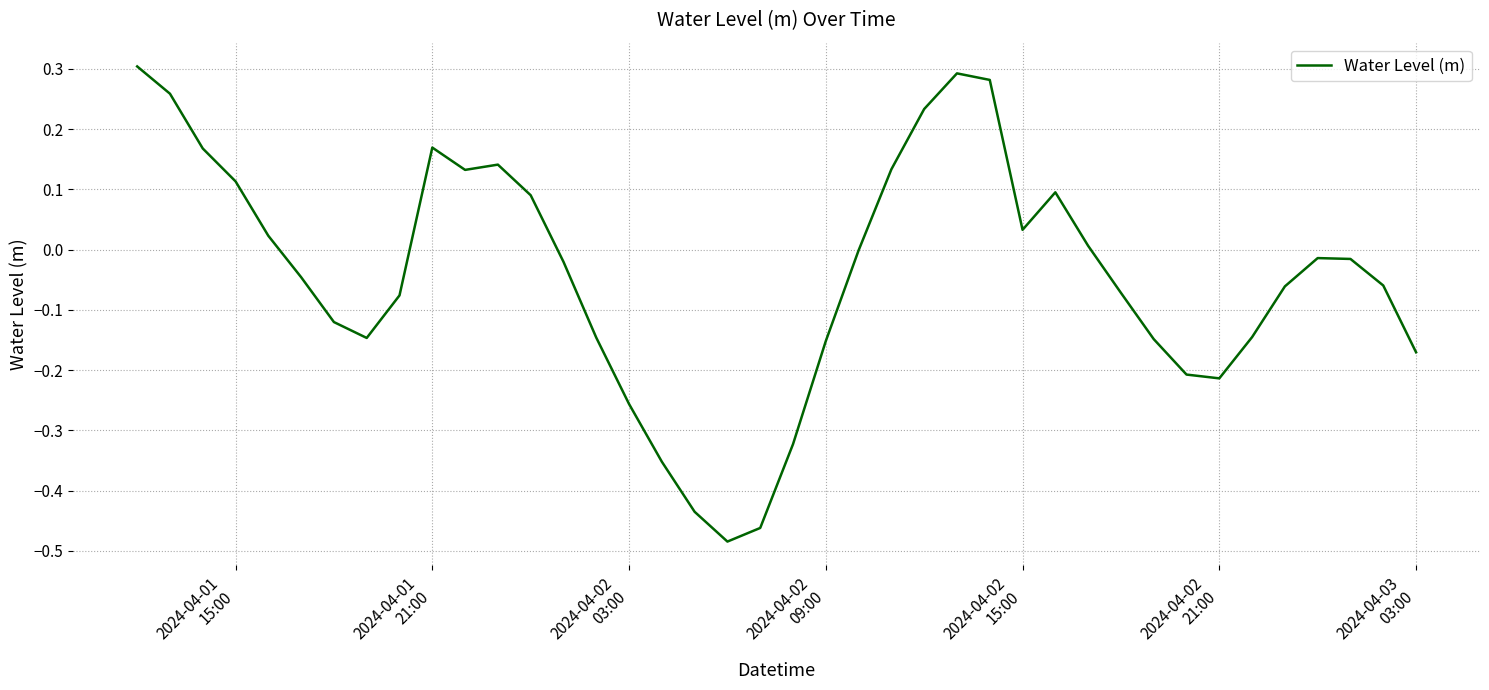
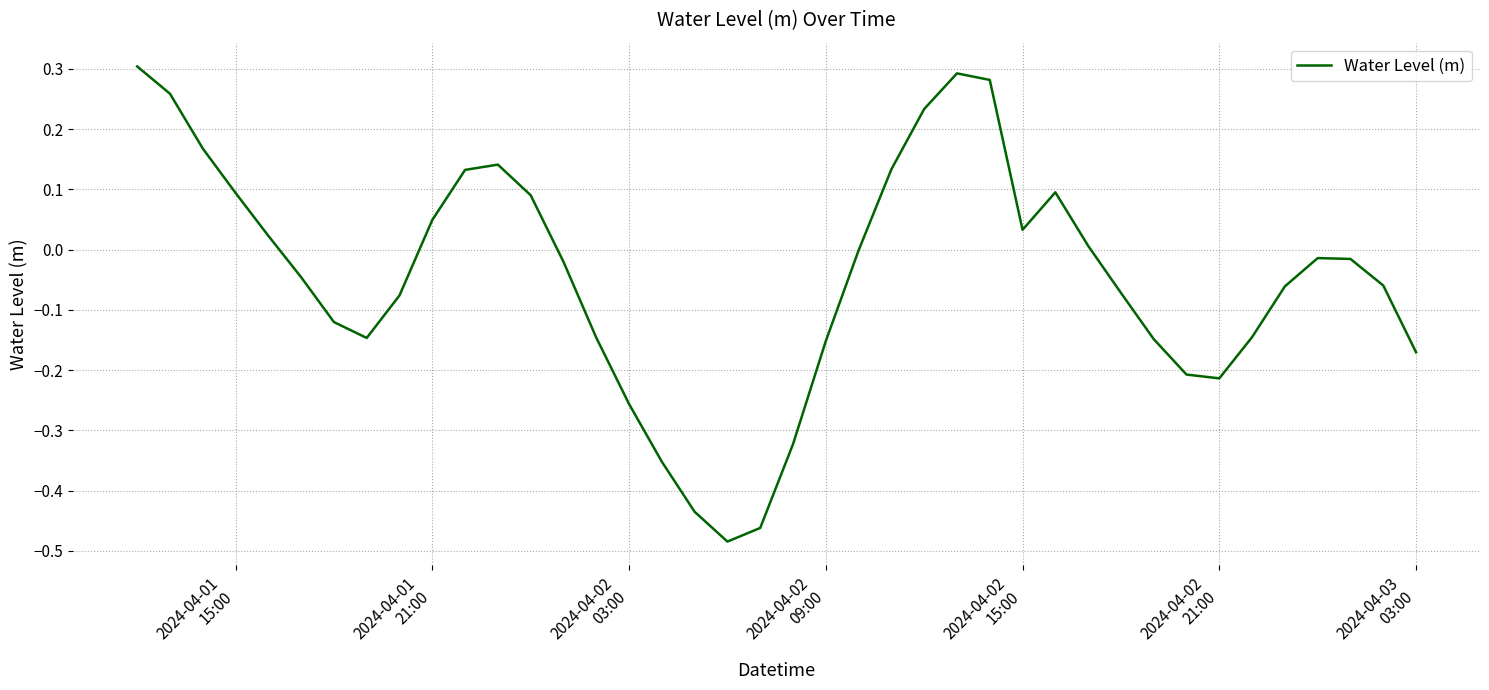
2024-04-01 15:00: 0.11 -> 0.09
2024-04-01 21:00: 0.17 -> 0.05
